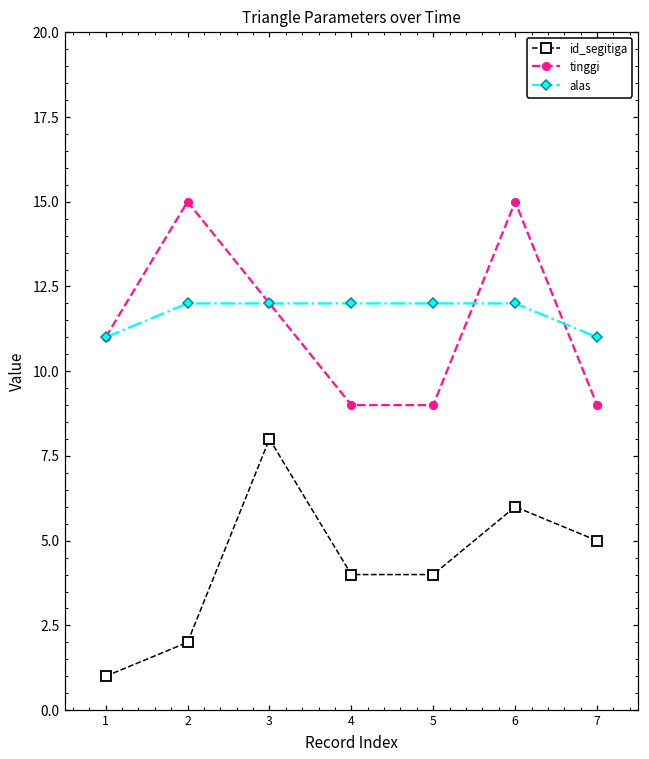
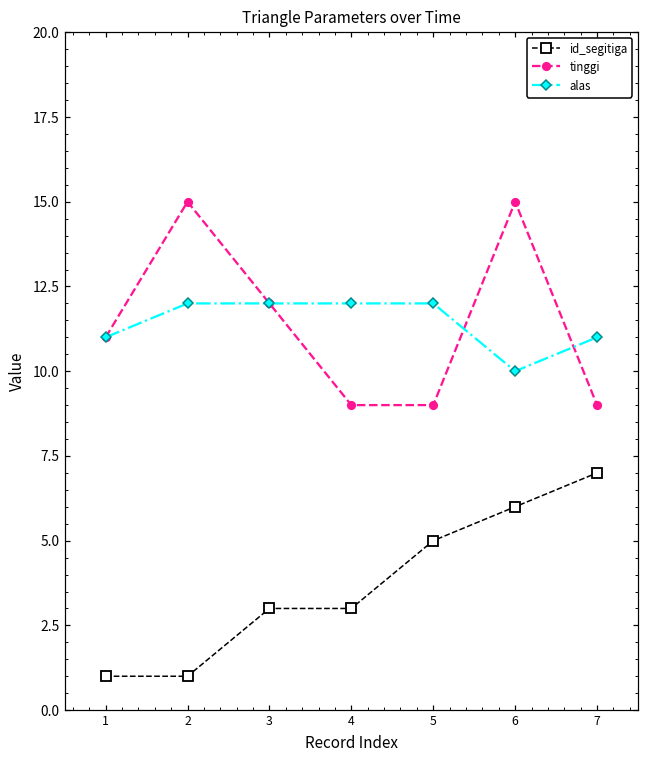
id_segitiga, 2: 2 -> 1
id_segitiga, 3: 8 -> 3
id_segitiga, 4: 4 -> 3
id_segitiga, 5: 4 -> 5
alas, 6: 12 -> 10
id_segitiga, 7: 5 -> 7
